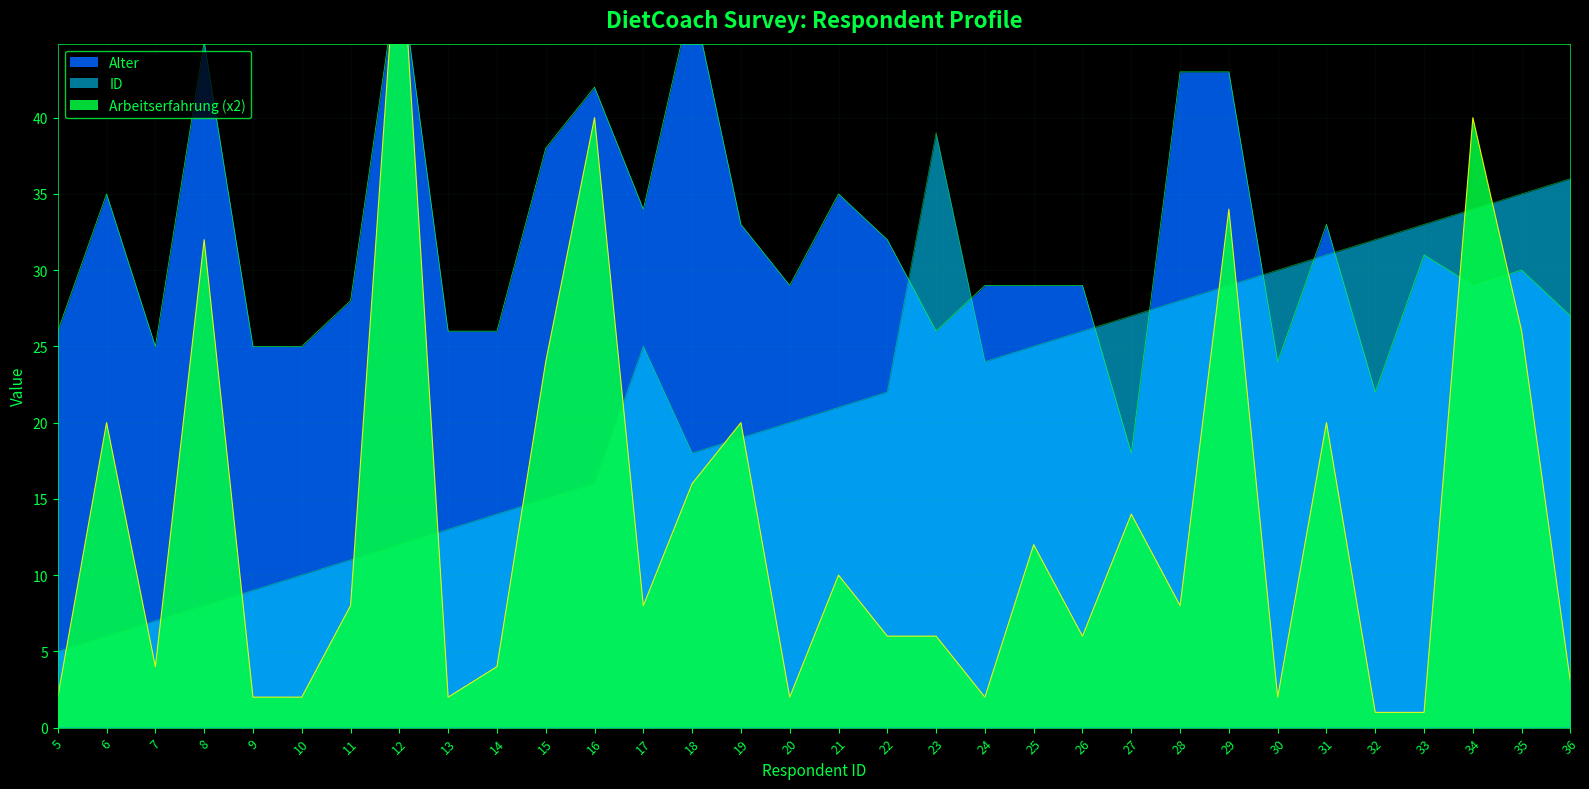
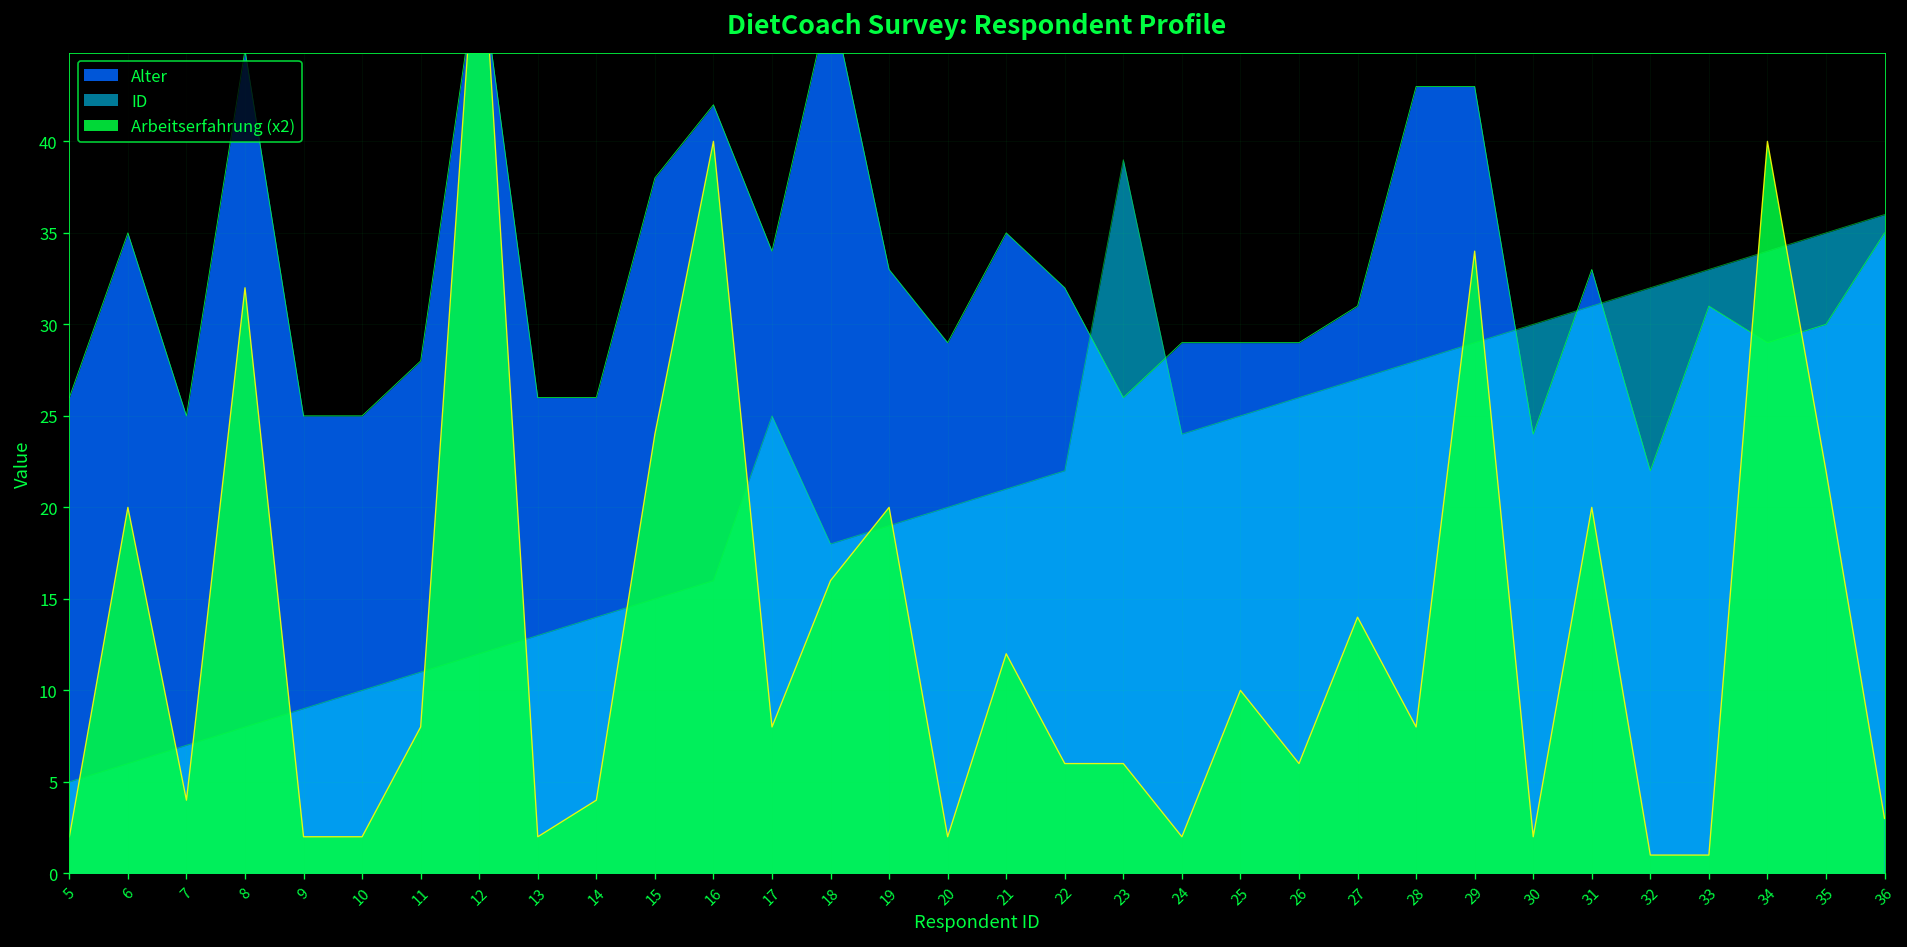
Arbeitserfahrung (x2), 21: 10.0 -> 12.0
Arbeitserfahrung (x2), 25: 12.0 -> 10.0
Alter, 27: 18 -> 31
Arbeitserfahrung (x2), 35: 26.0 -> 22.0
Alter, 36: 27 -> 35
